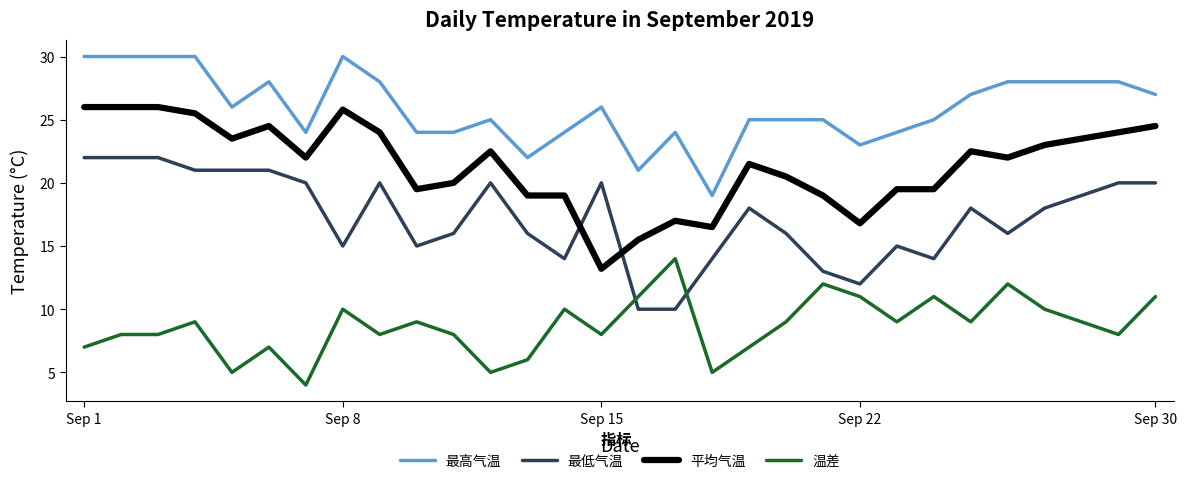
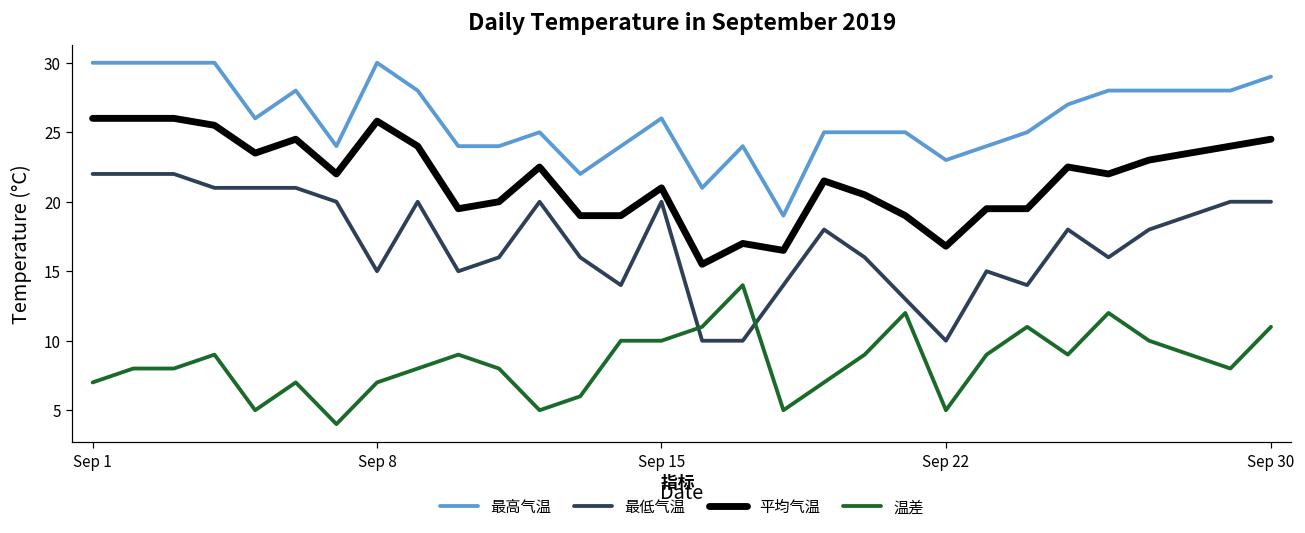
温差, Sep 8: 10 -> 7
平均气温, Sep 15: 13.2 -> 21.0
温差, Sep 15: 8 -> 10
最低气温, Sep 22: 12 -> 10
温差, Sep 22: 11 -> 5
最高气温, Sep 30: 27 -> 29
